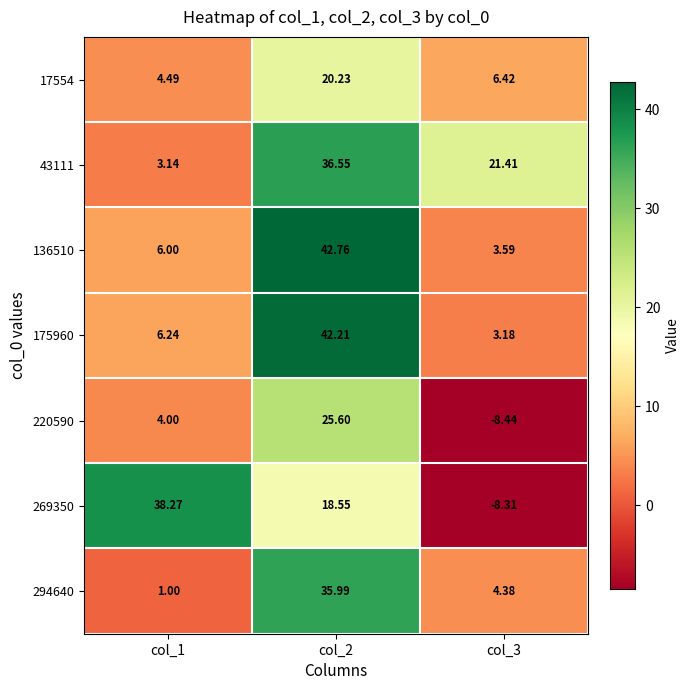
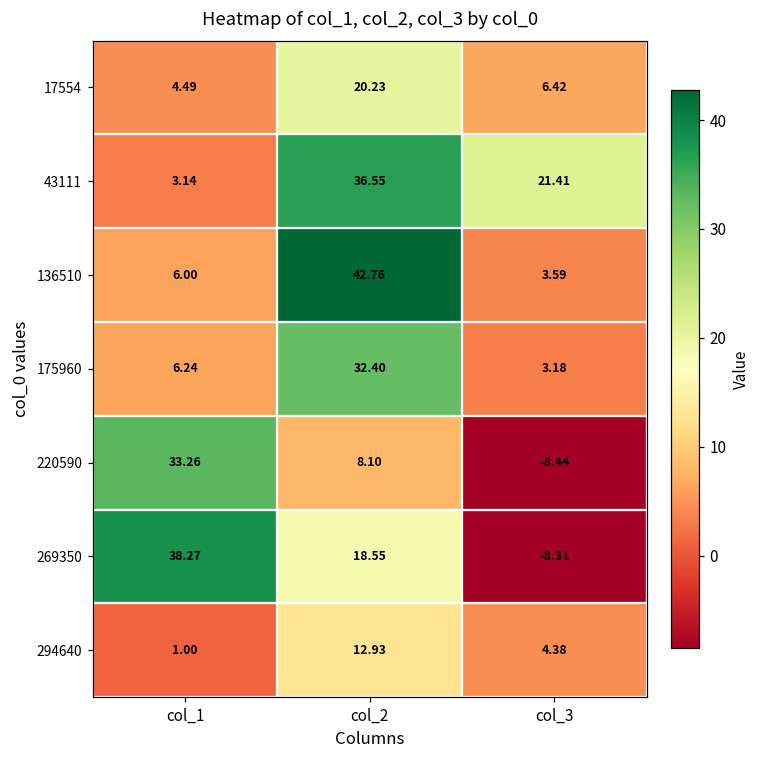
175960, col_2: 42.21 -> 32.40
220590, col_1: 4.00 -> 33.26
220590, col_2: 25.60 -> 8.10
294640, col_2: 35.99 -> 12.93
